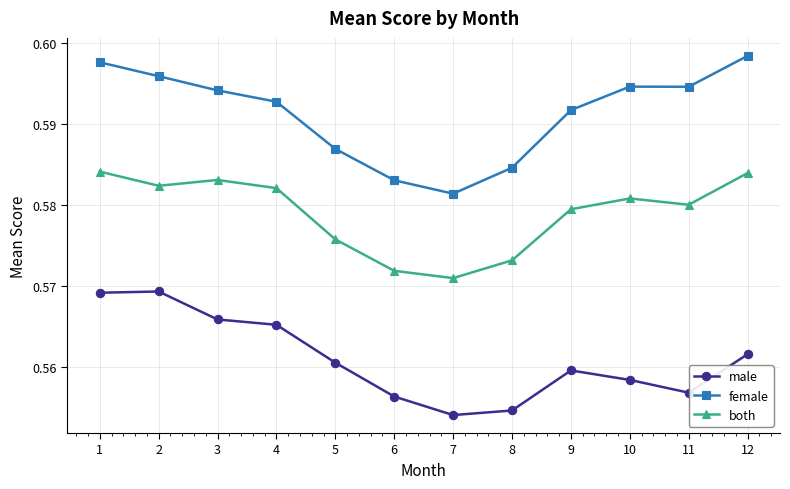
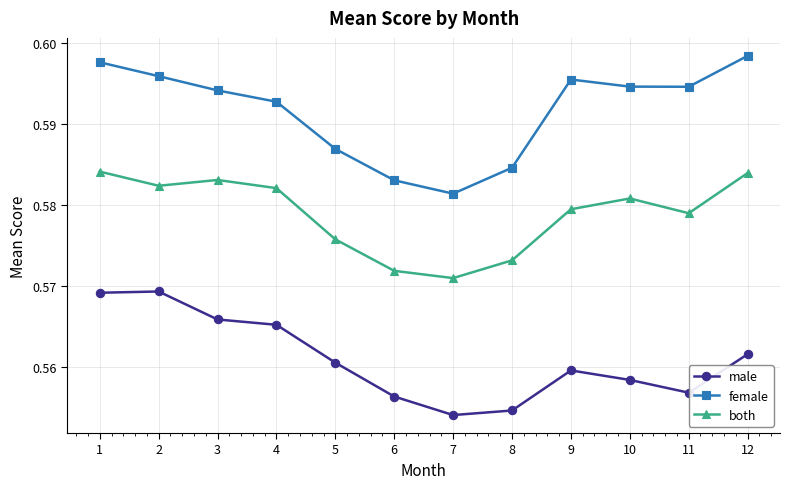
female, 9: 0.592 -> 0.596
both, 11: 0.580 -> 0.579
